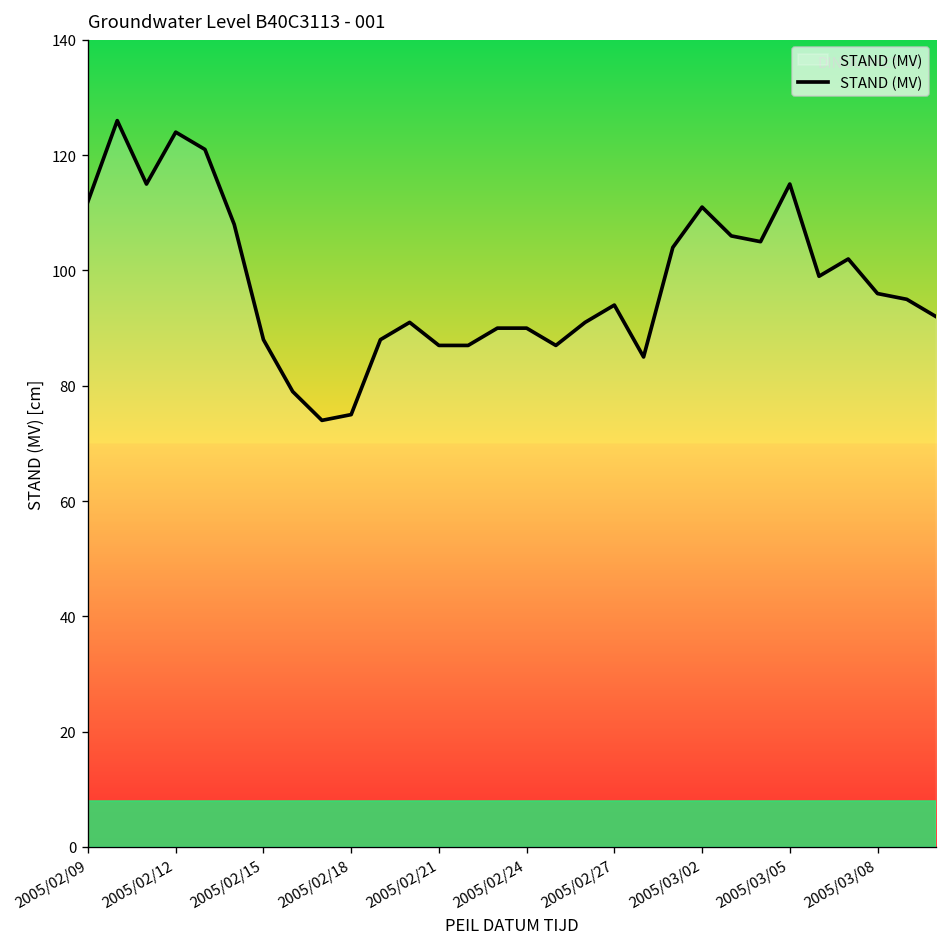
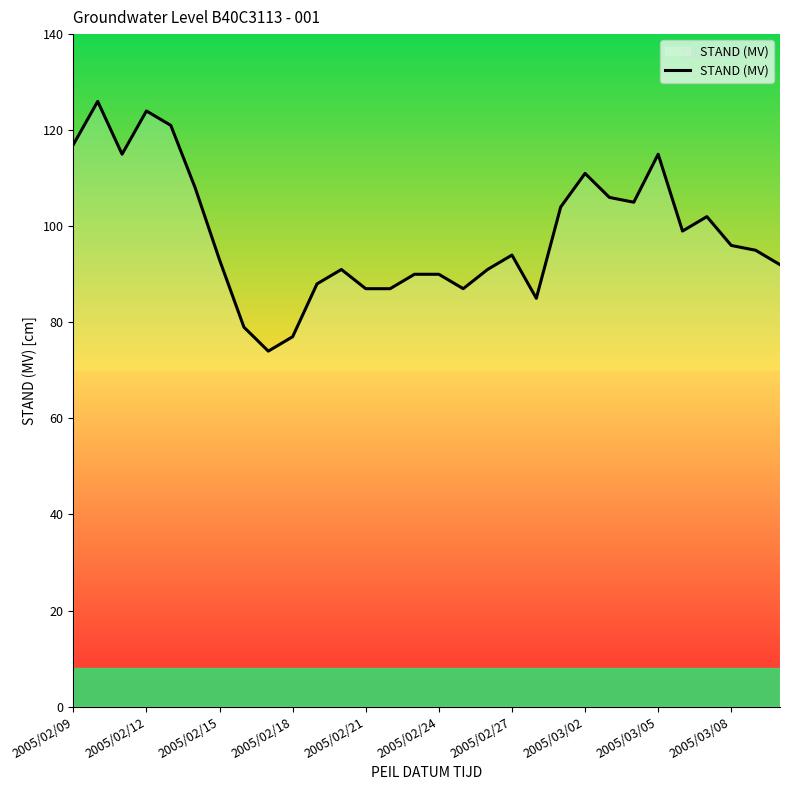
2005/02/09: 112 -> 117
2005/02/15: 88 -> 93
2005/02/18: 75 -> 77
